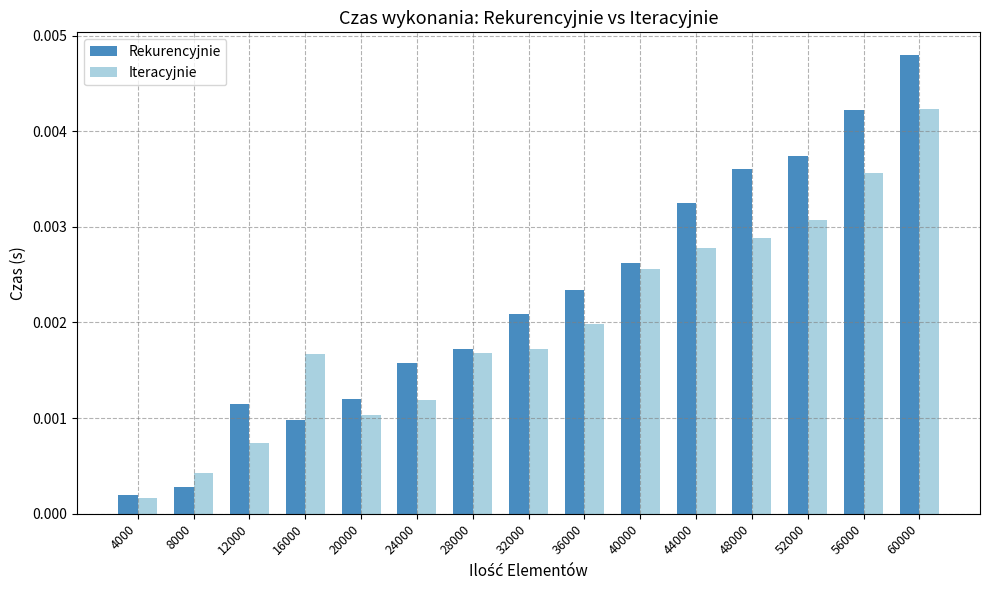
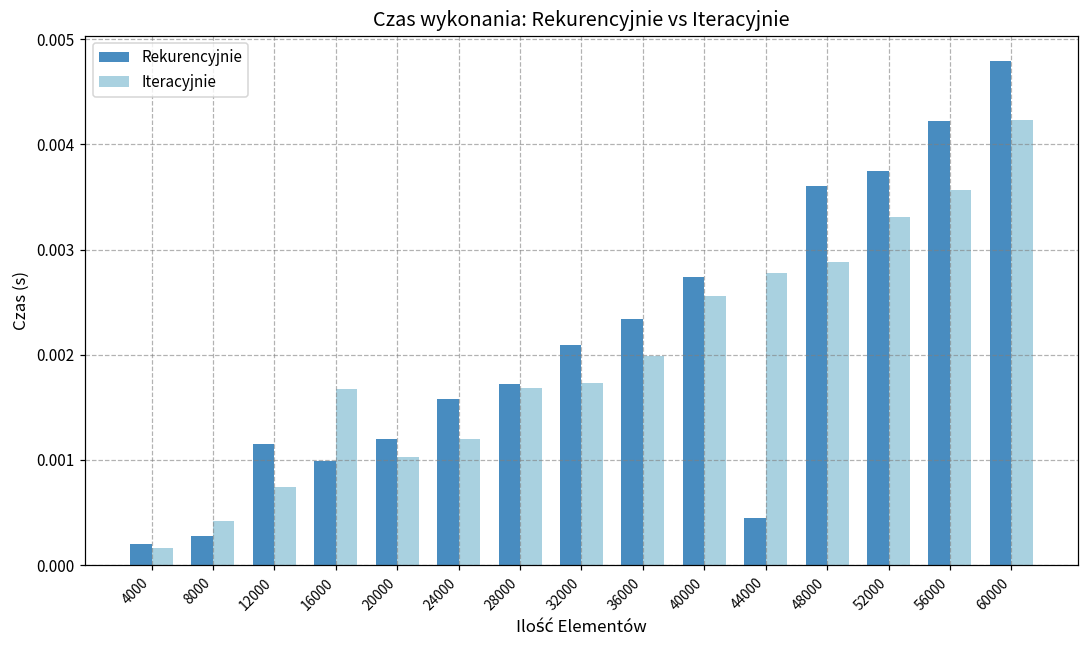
Rekurencyjnie, 40000: 0.0026 -> 0.0027
Rekurencyjnie, 44000: 0.0032 -> 0.0004
Iteracyjnie, 52000: 0.0031 -> 0.0033
